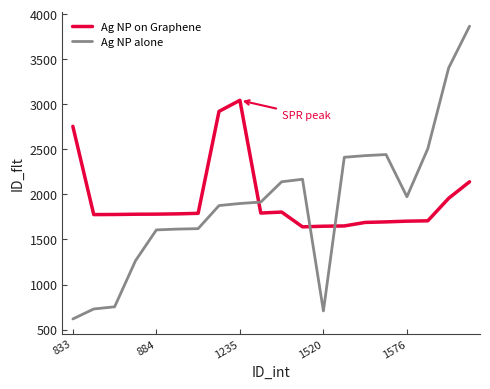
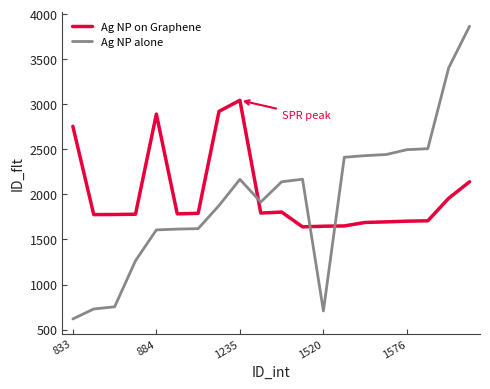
Ag NP on Graphene, 884: 1800 -> 2900
Ag NP alone, 1235: 1900 -> 2200
Ag NP alone, 1576: 2000 -> 2500
